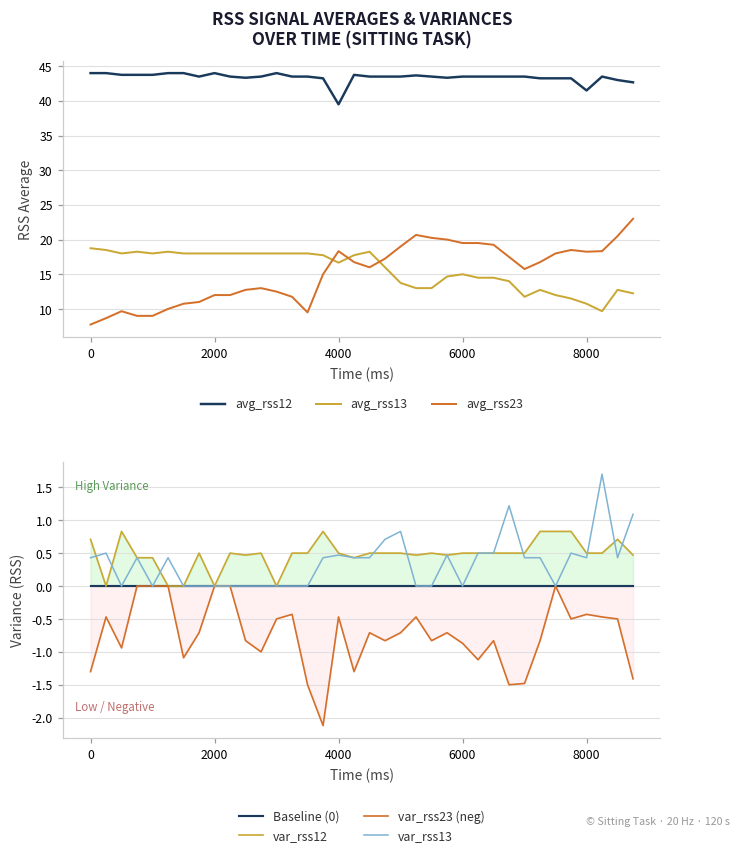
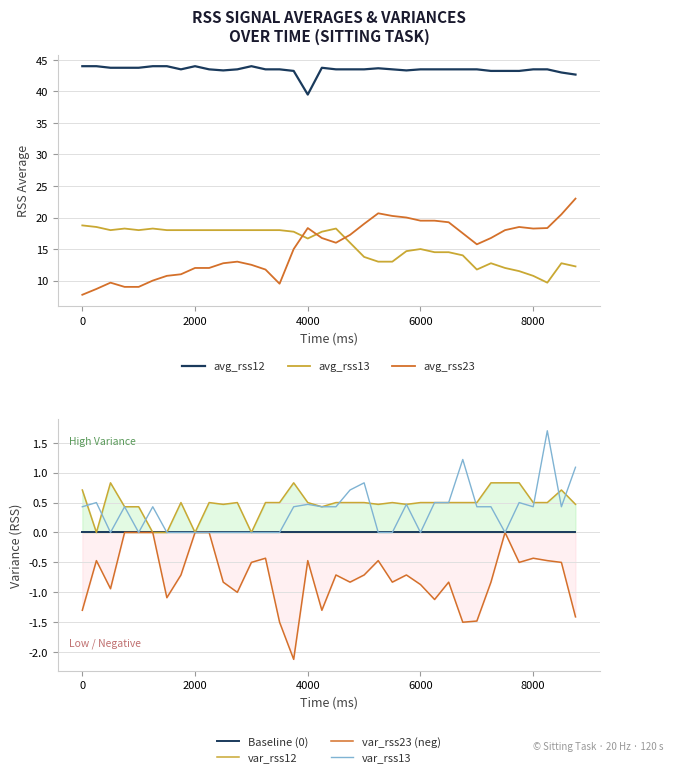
RSS SIGNAL AVERAGES & VARIANCES OVER TIME (SITTING TASK), avg_rss12, 8000: 42 -> 44
